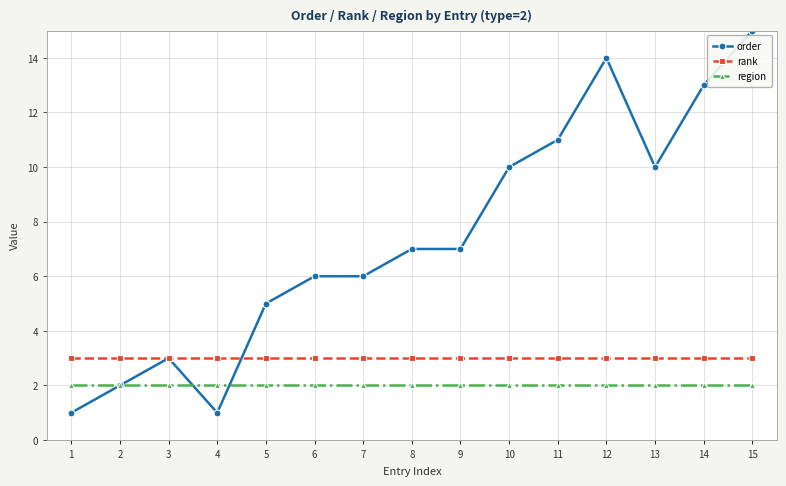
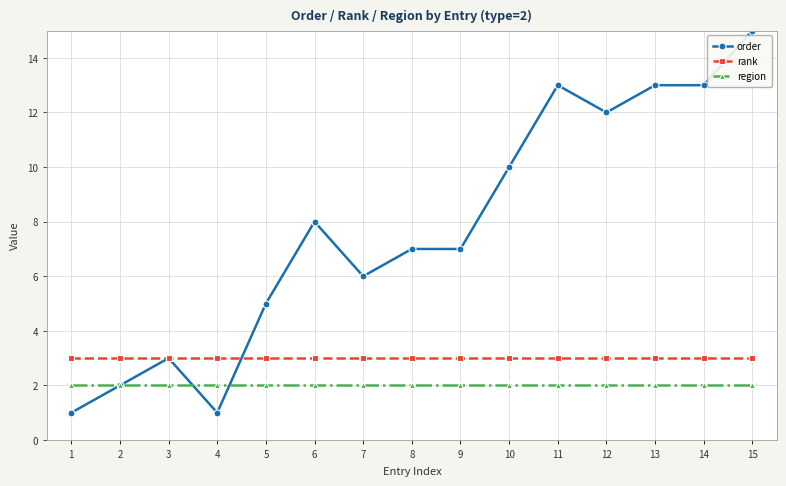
order, 6: 6 -> 8
order, 11: 11 -> 13
order, 12: 14 -> 12
order, 13: 10 -> 13
